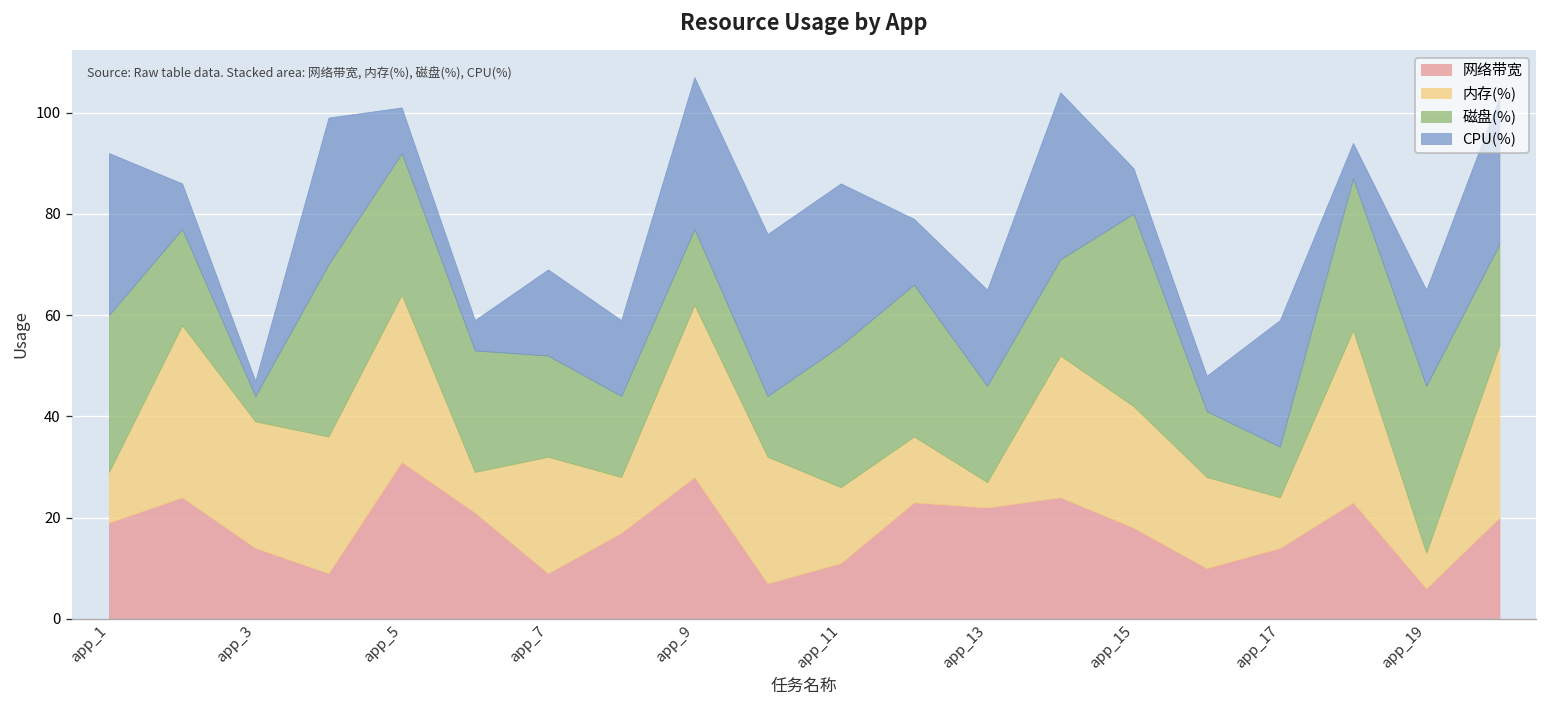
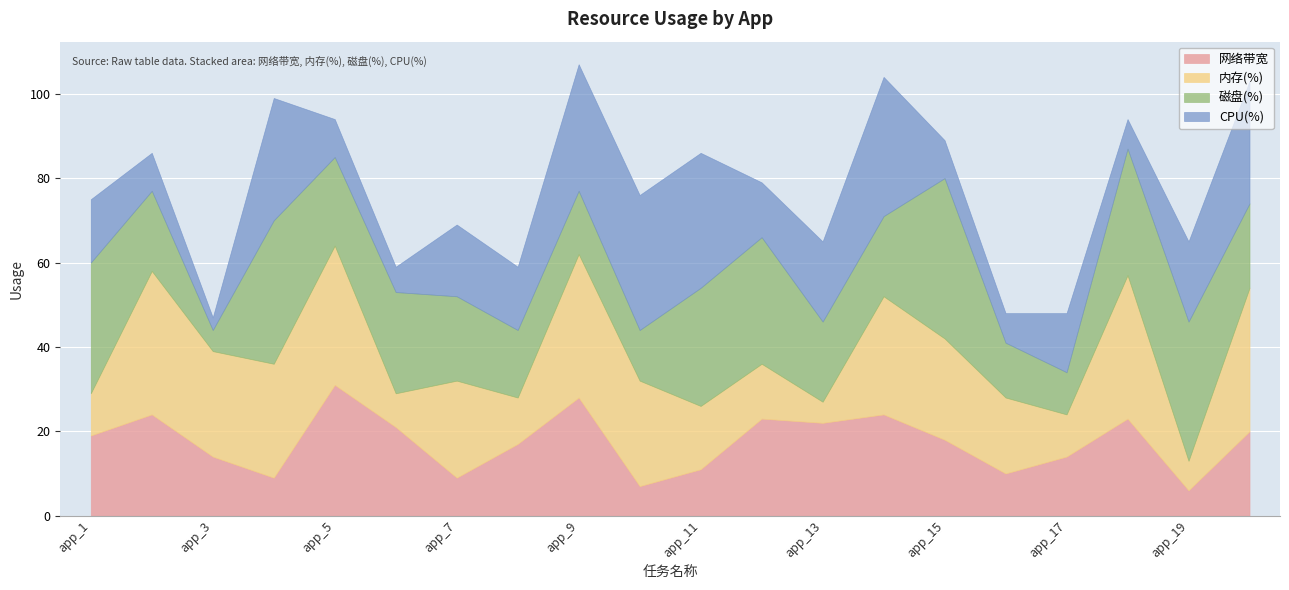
CPU(%), app_1: 32 -> 15
磁盘(%), app_5: 28 -> 21
CPU(%), app_17: 25 -> 14
